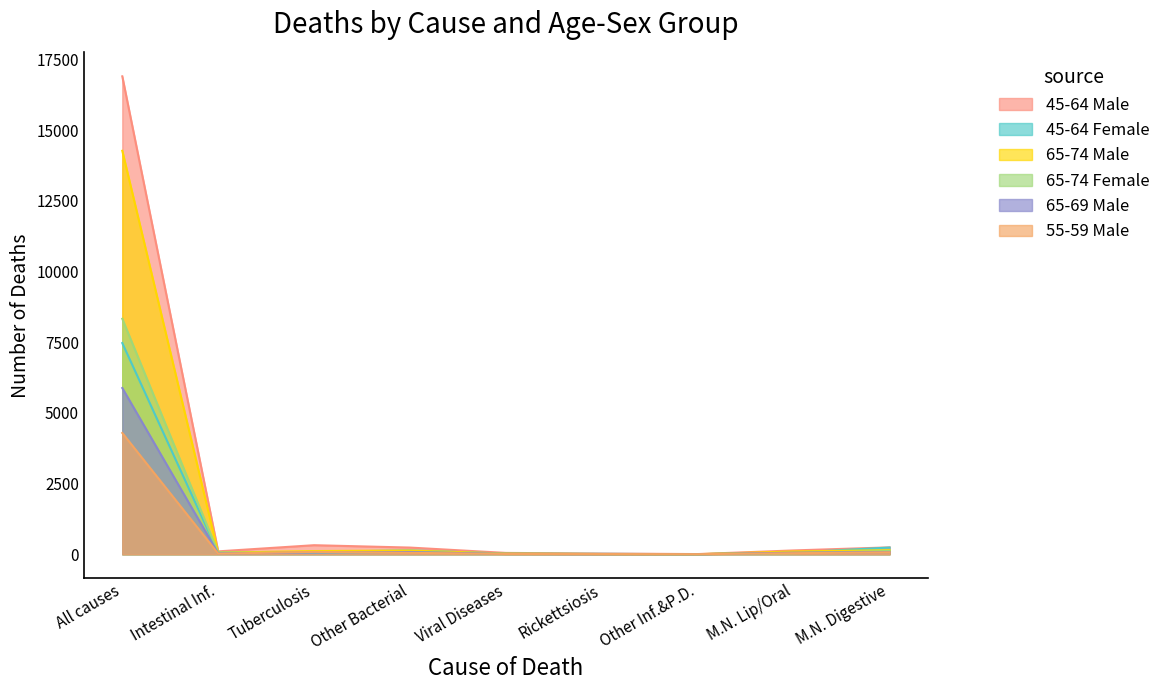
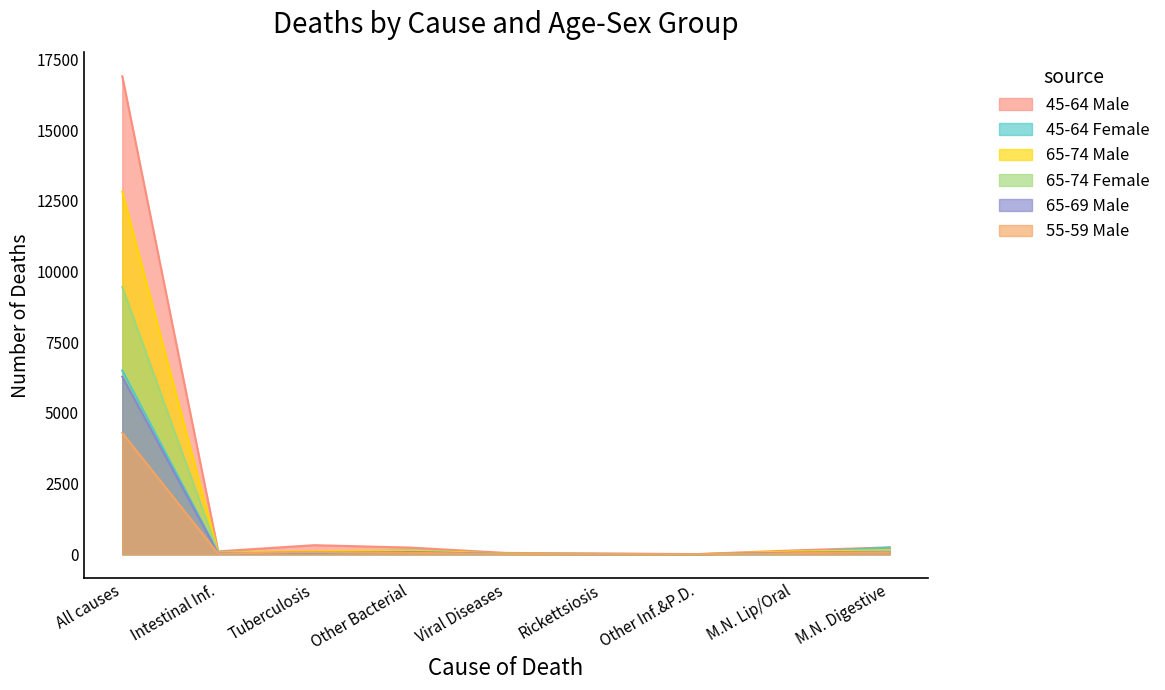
45-64 Female, All causes: 7500 -> 6500
65-74 Male, All causes: 14300 -> 12800
65-74 Female, All causes: 8300 -> 9500
65-69 Male, All causes: 5900 -> 6300
